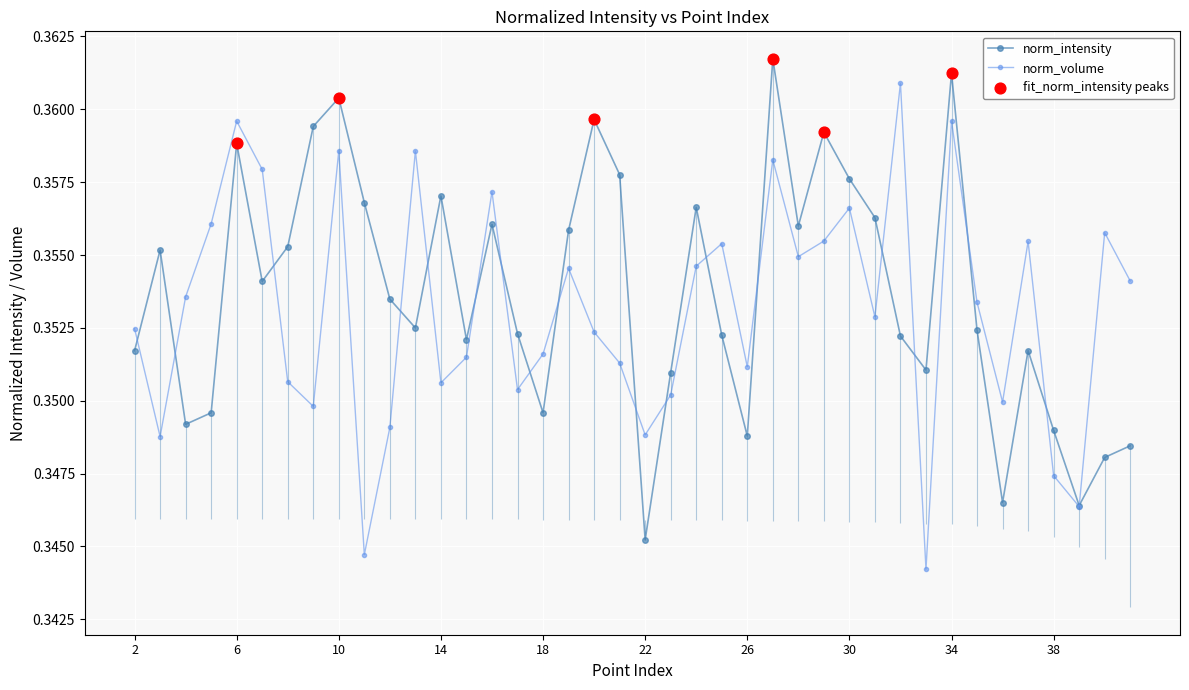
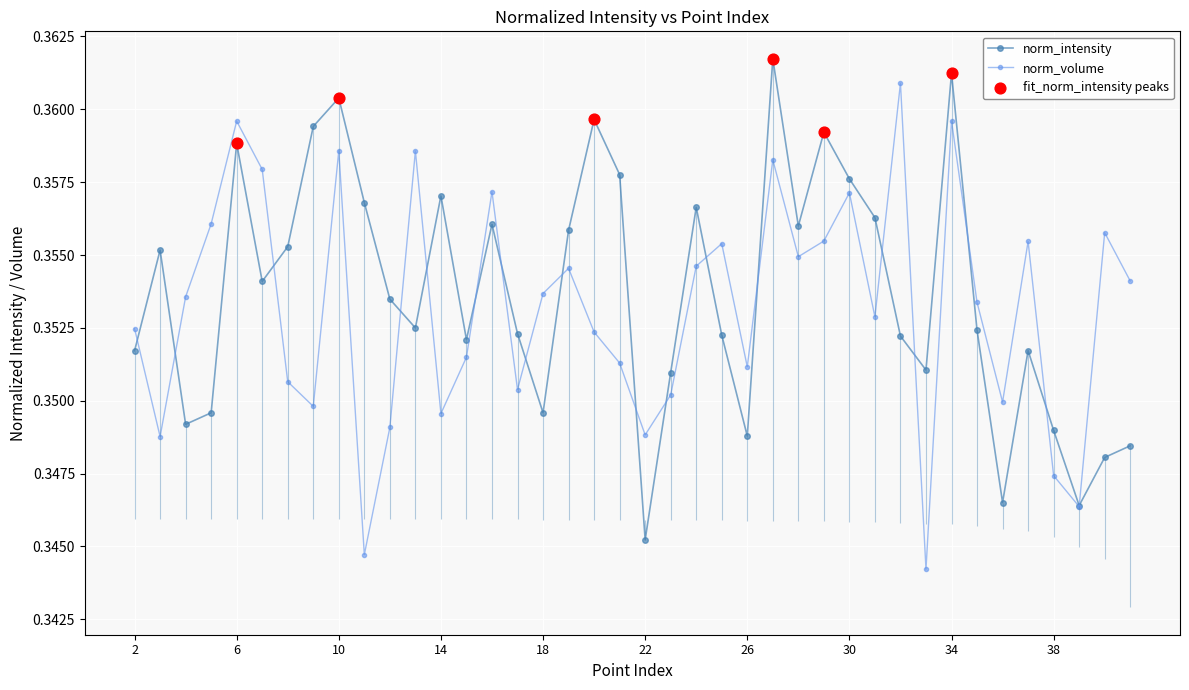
norm_volume, 14: 0.3506 -> 0.3496
norm_volume, 18: 0.3516 -> 0.3537
norm_volume, 30: 0.3566 -> 0.3571
